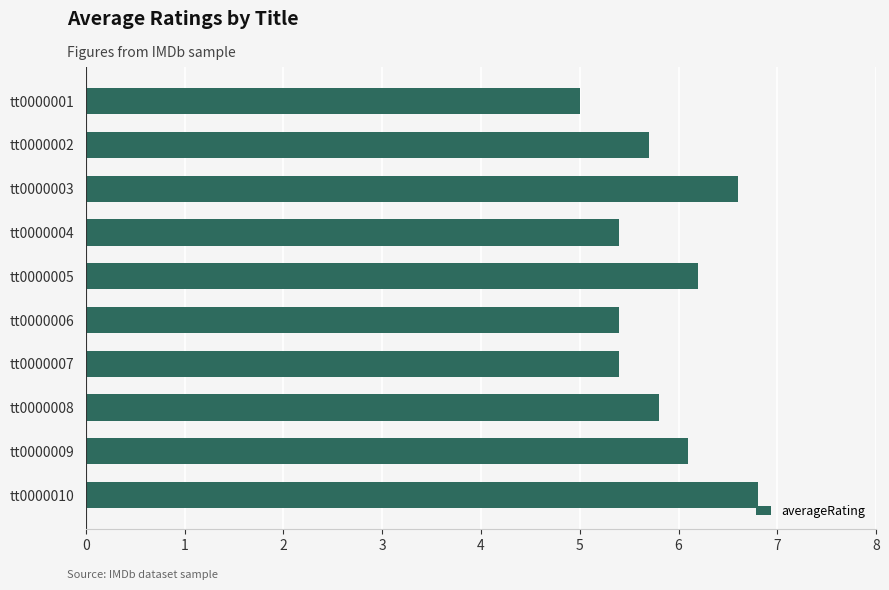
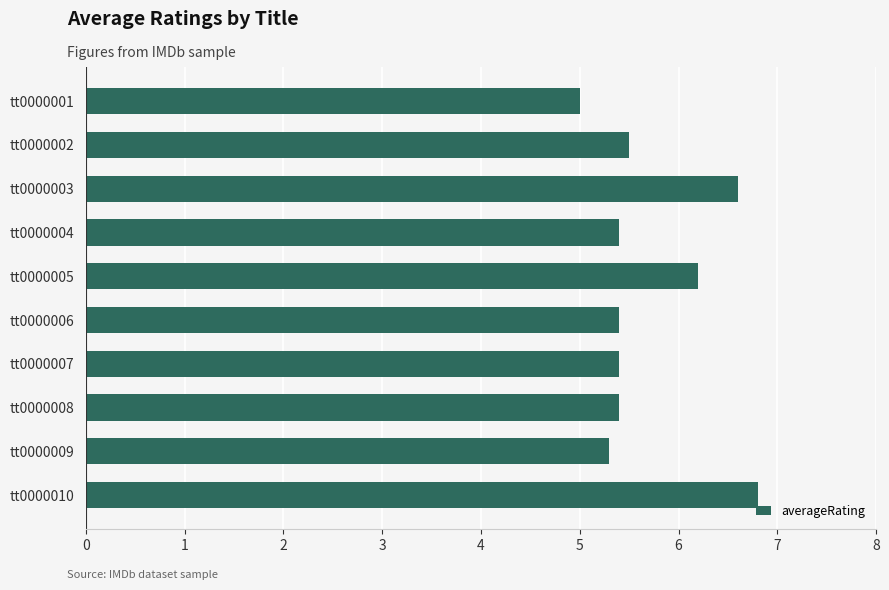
tt0000002: 5.7 -> 5.5
tt0000008: 5.8 -> 5.4
tt0000009: 6.1 -> 5.3
